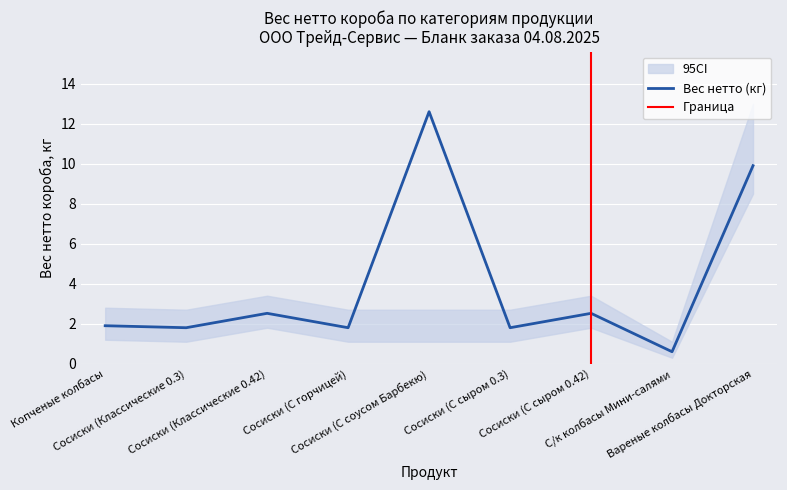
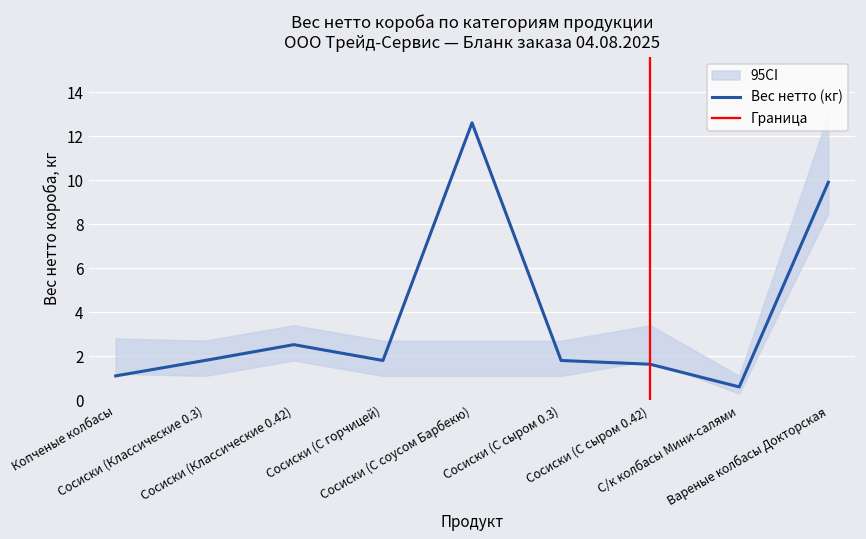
Вес нетто (кг), Копченые колбасы: 1.9 -> 1.1
Вес нетто (кг), Сосиски (С сыром 0.42): 2.5 -> 1.6
